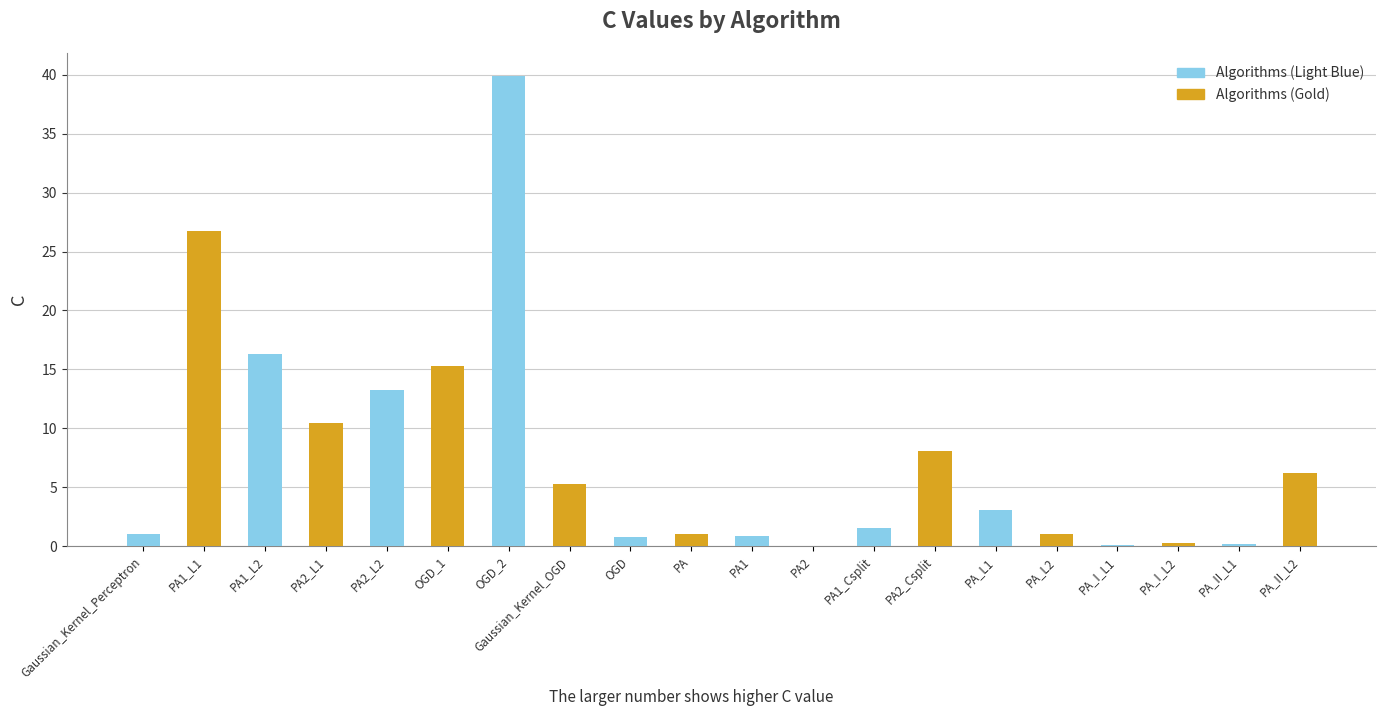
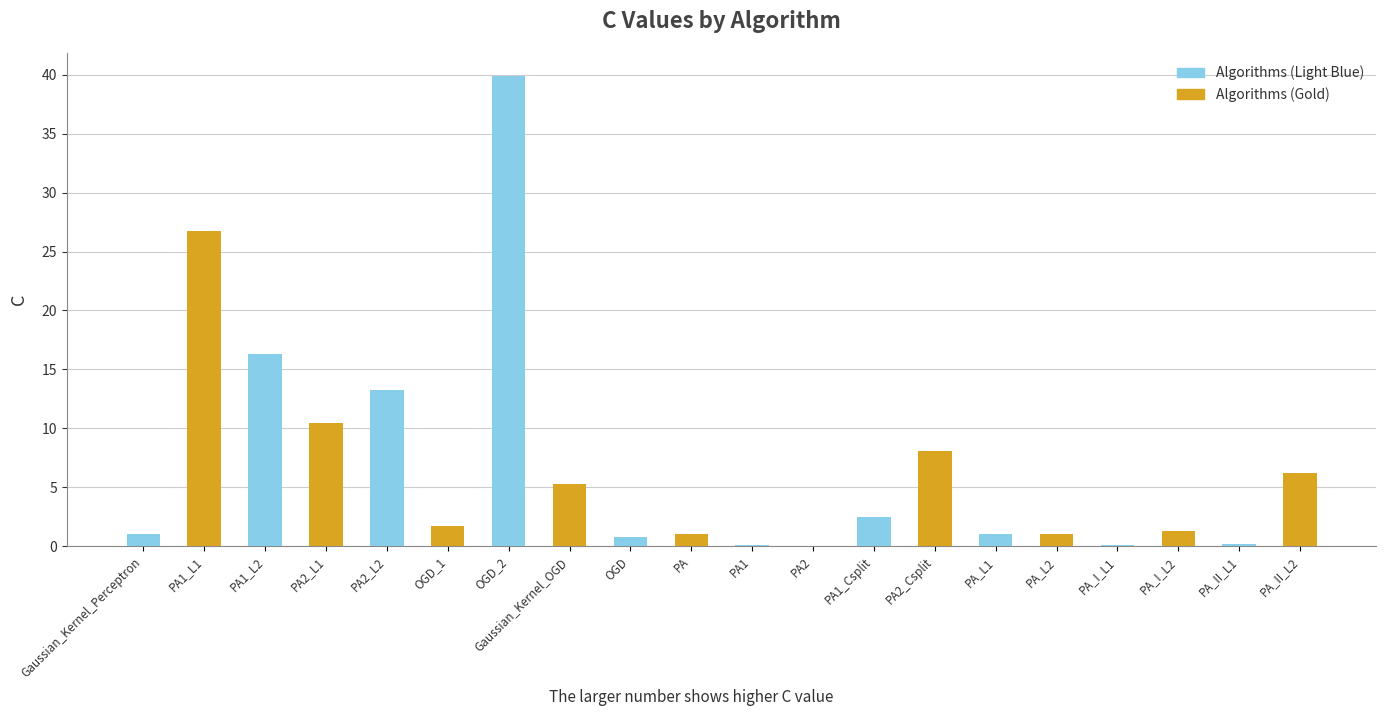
OGD_1: 15.3 -> 1.7
PA1: 0.8 -> 0.1
PA1_Csplit: 1.6 -> 2.5
PA_L1: 3.1 -> 1.0
PA_I_L2: 0.3 -> 1.3
